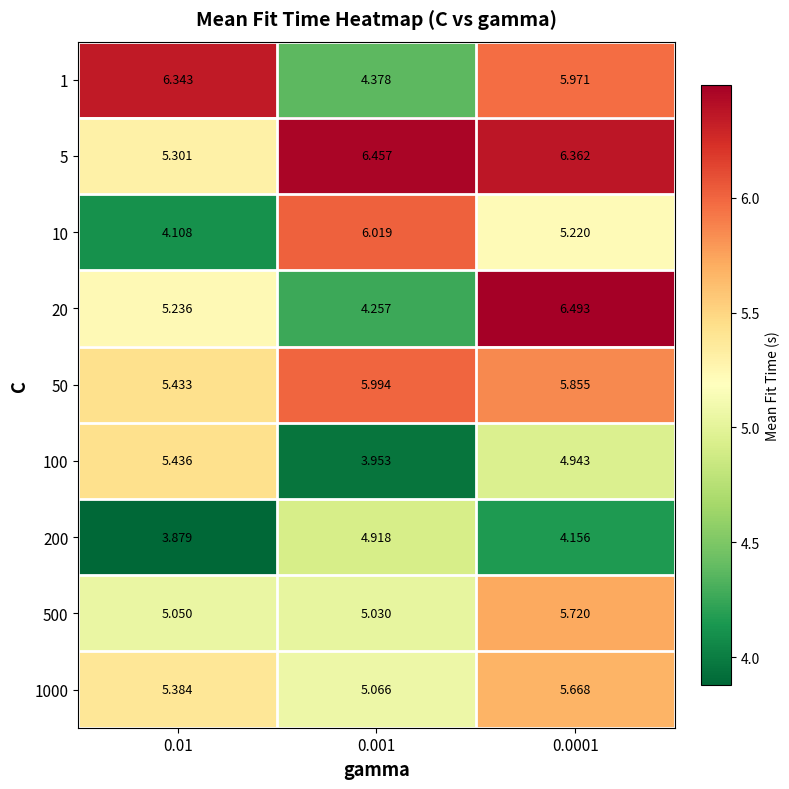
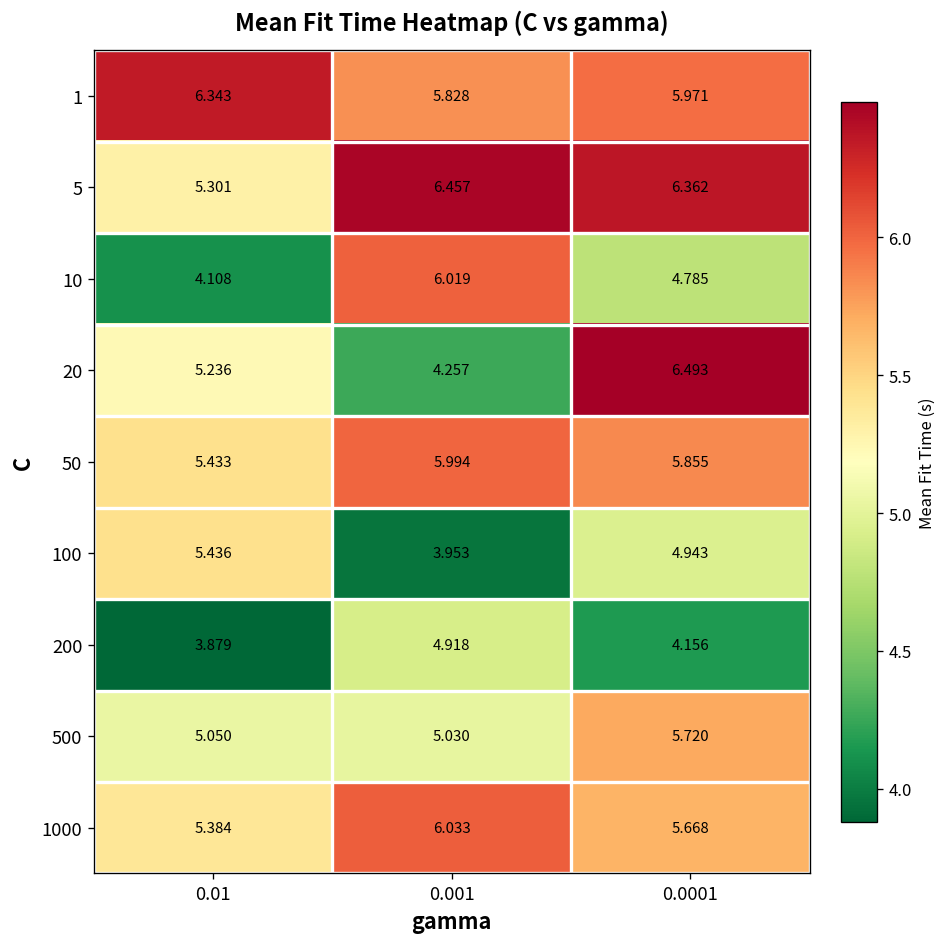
1, 0.001: 4.378 -> 5.828
10, 0.0001: 5.220 -> 4.785
1000, 0.001: 5.066 -> 6.033
